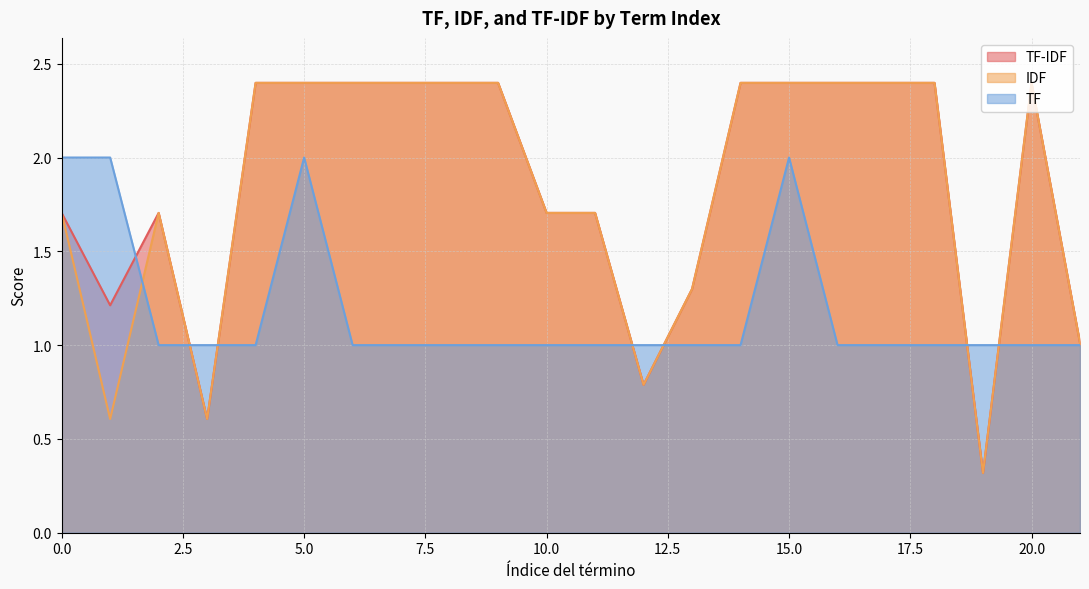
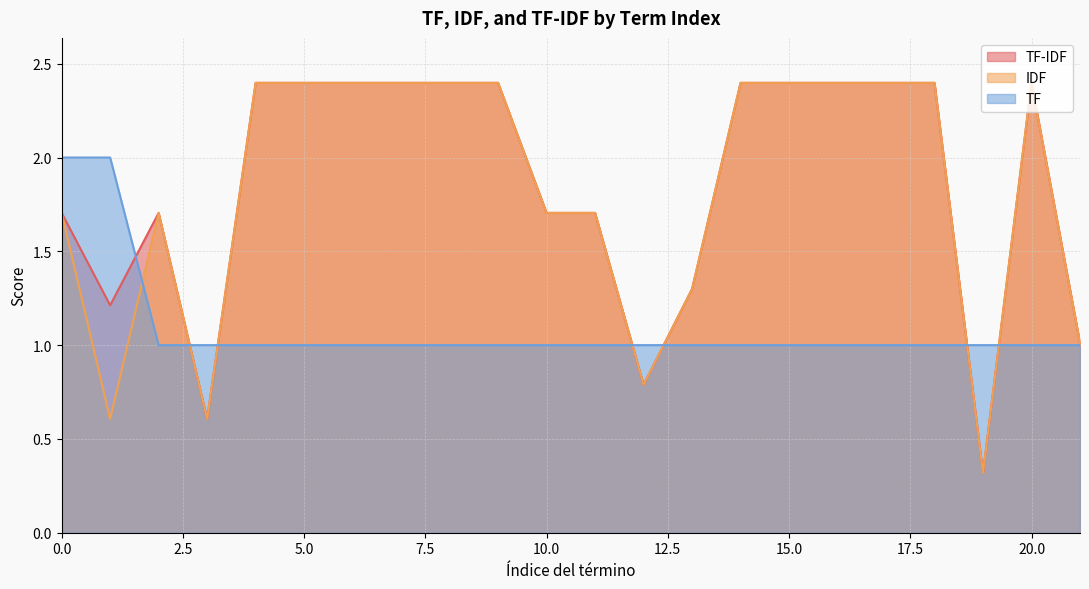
TF, 5.0: 2 -> 1
TF, 15.0: 2 -> 1
